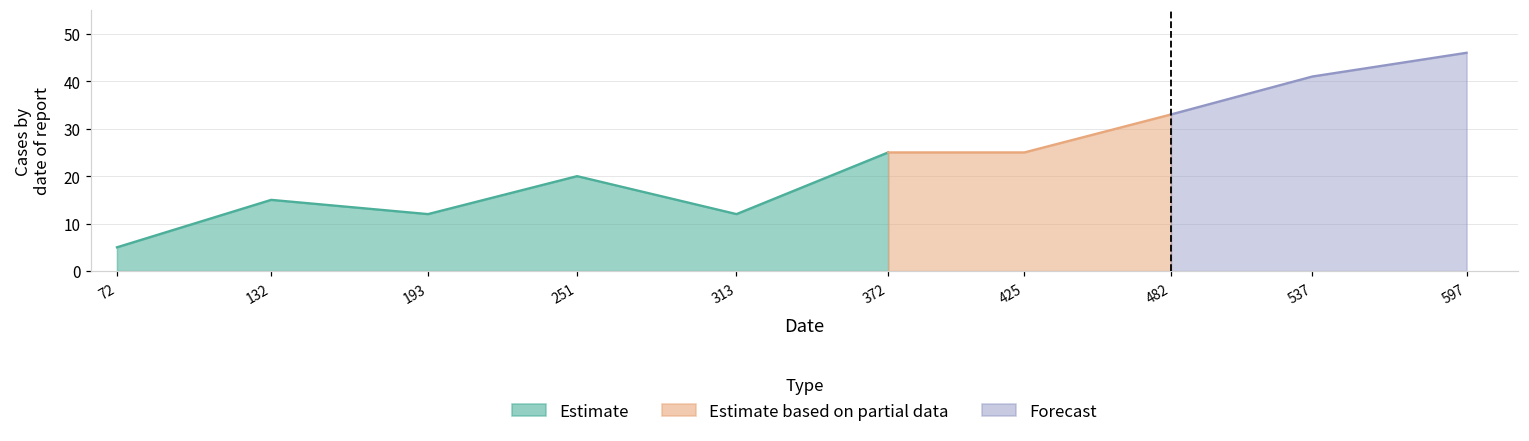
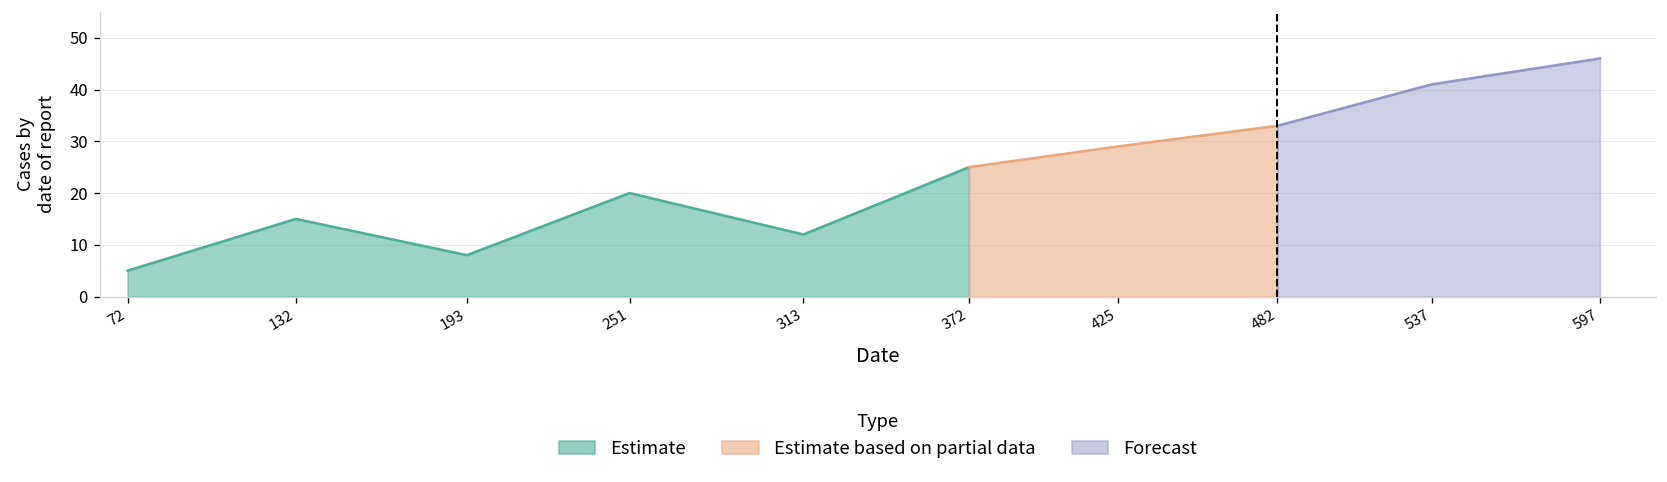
Estimate, 193: 12 -> 8
Estimate based on partial data, 425: 25 -> 29
